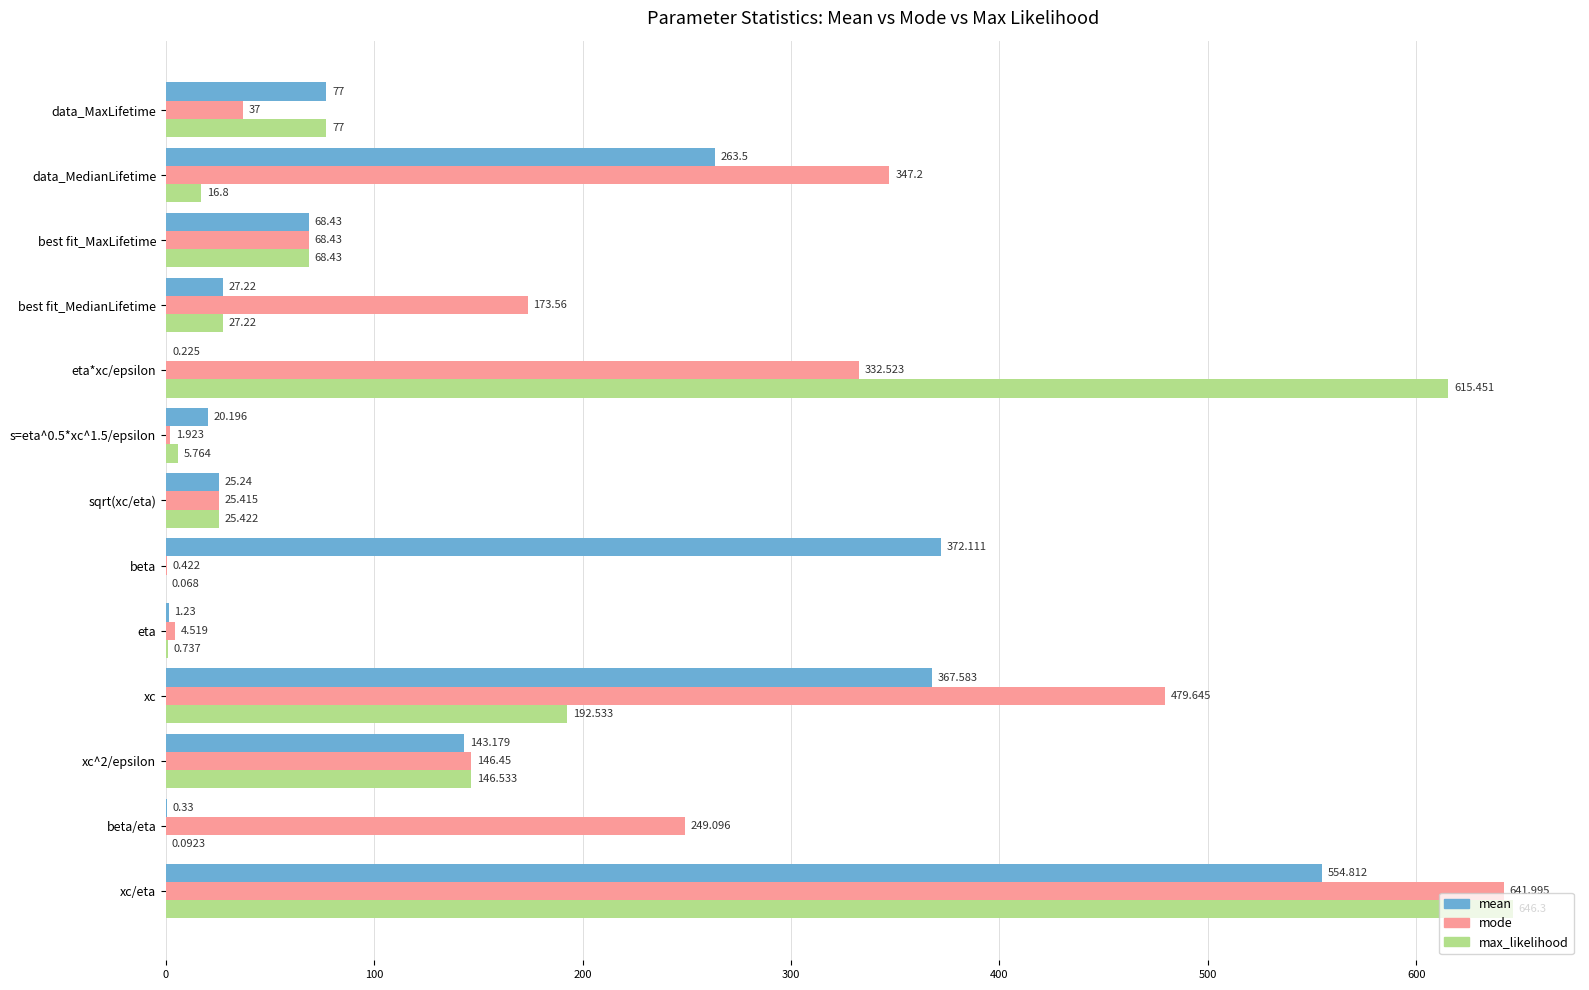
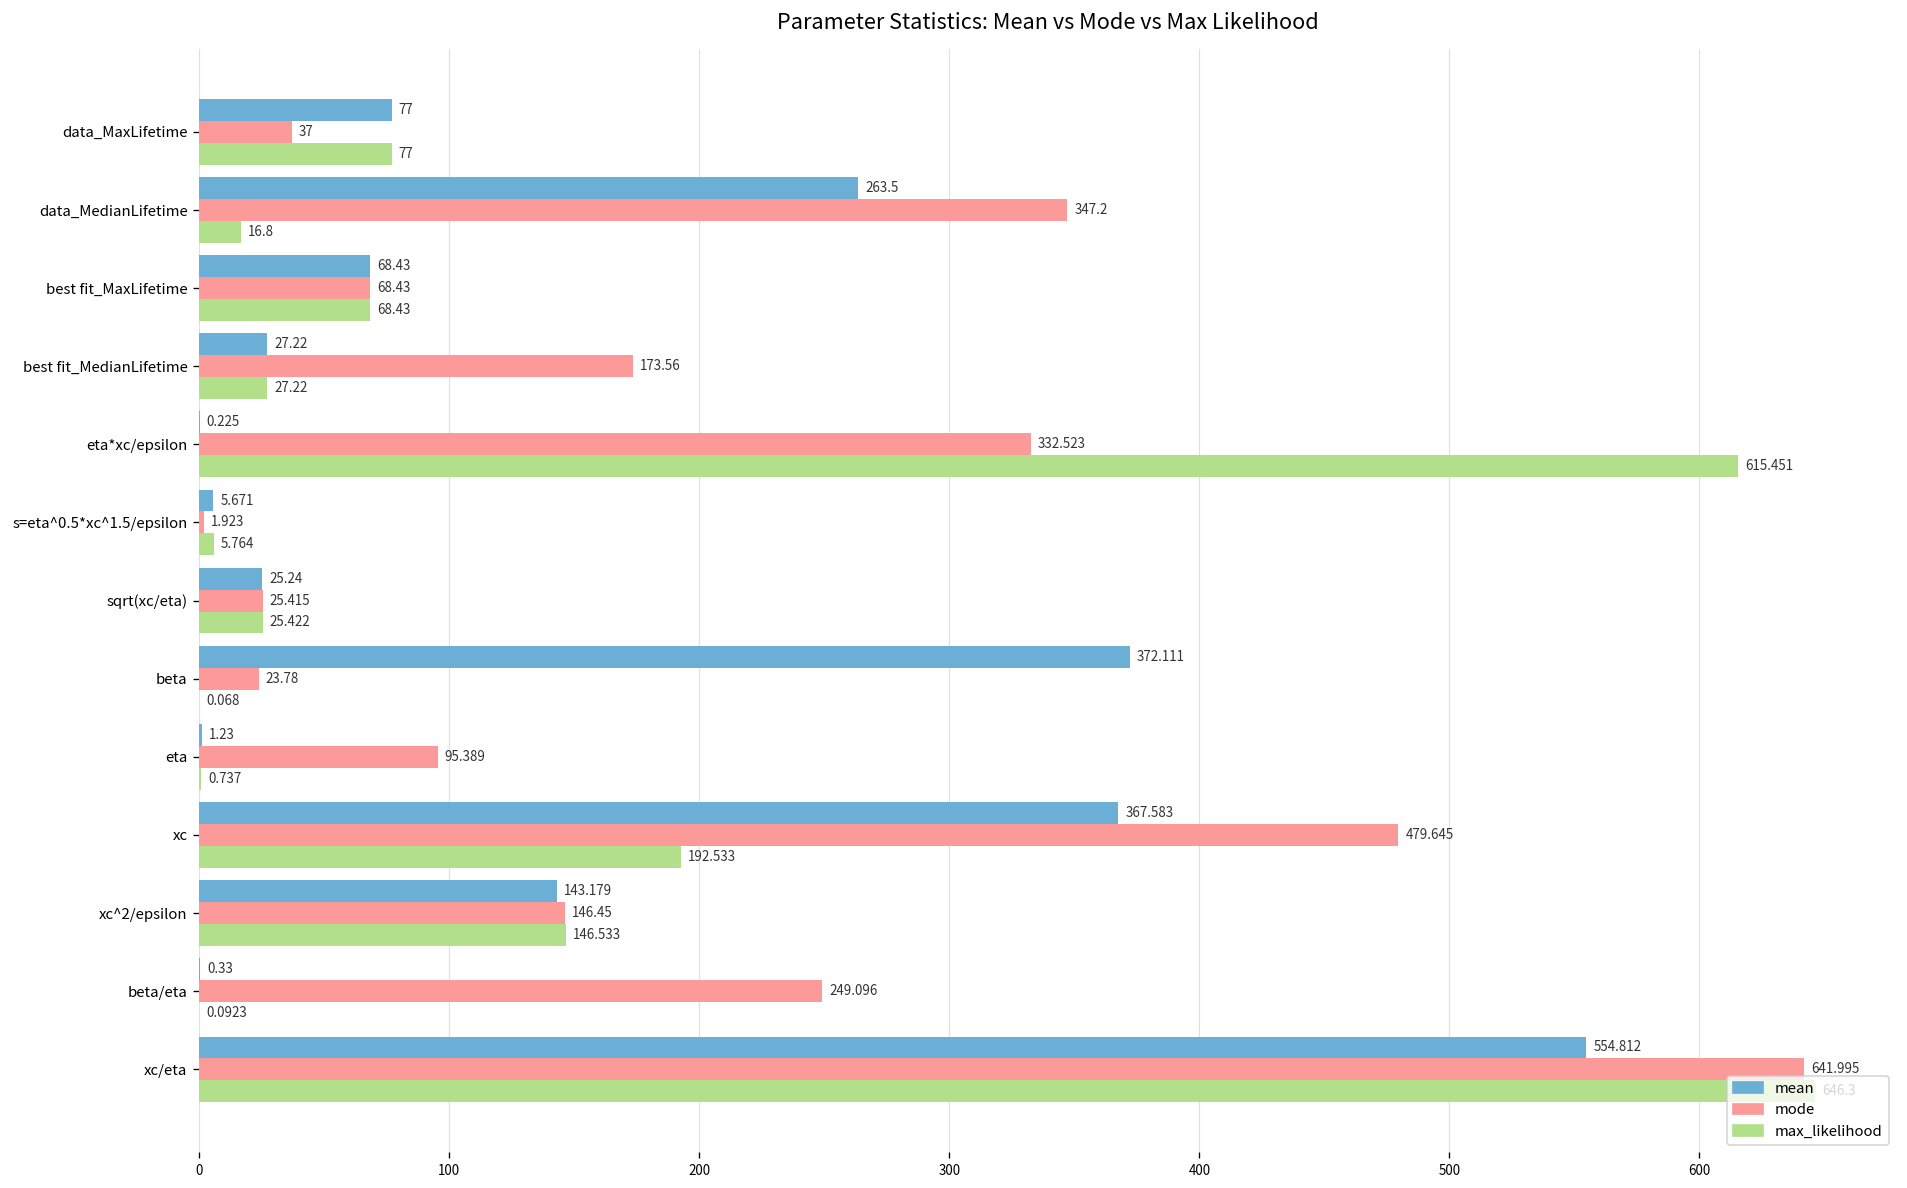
mean, s=eta^0.5*xc^1.5/epsilon: 20.196 -> 5.671
mode, beta: 0.422 -> 23.78
mode, eta: 4.519 -> 95.389
